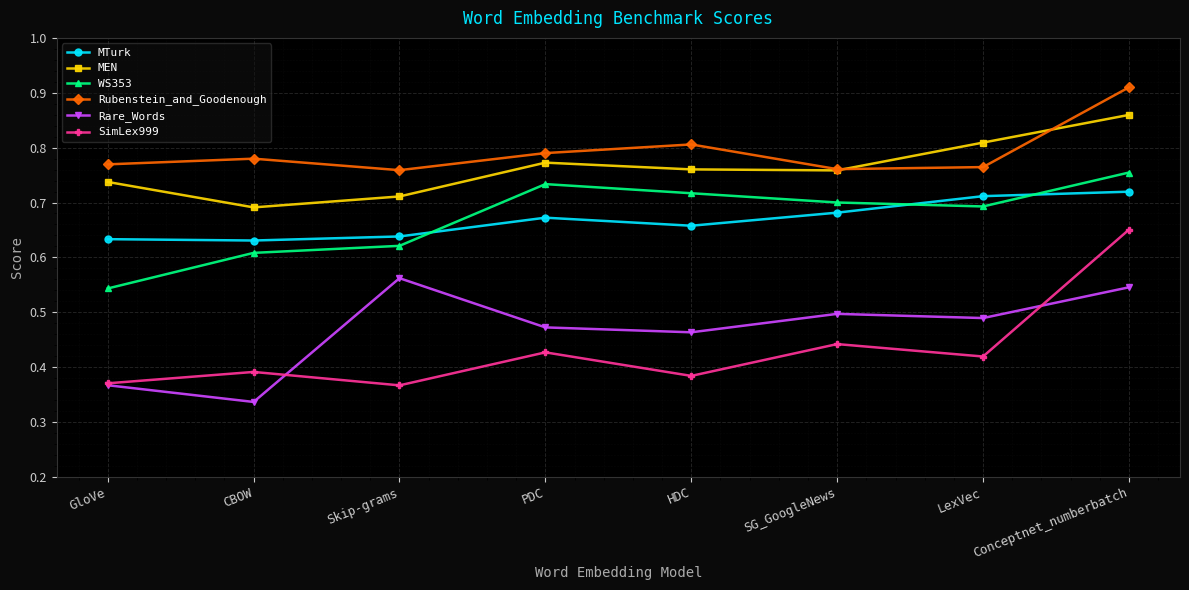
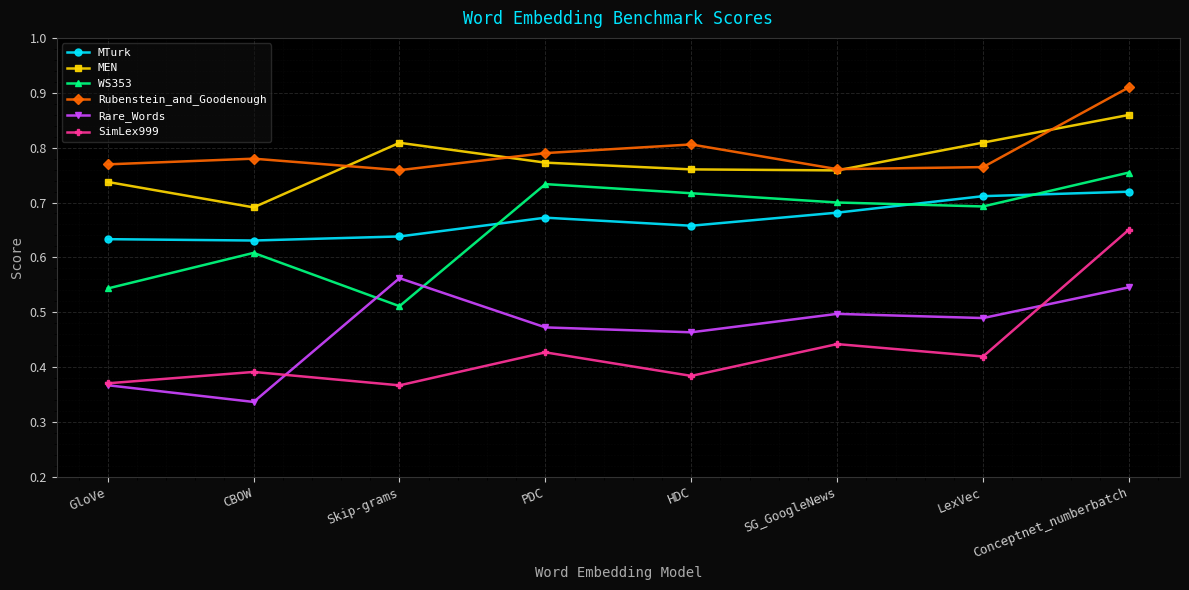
MEN, Skip-grams: 0.71 -> 0.81
WS353, Skip-grams: 0.62 -> 0.51
